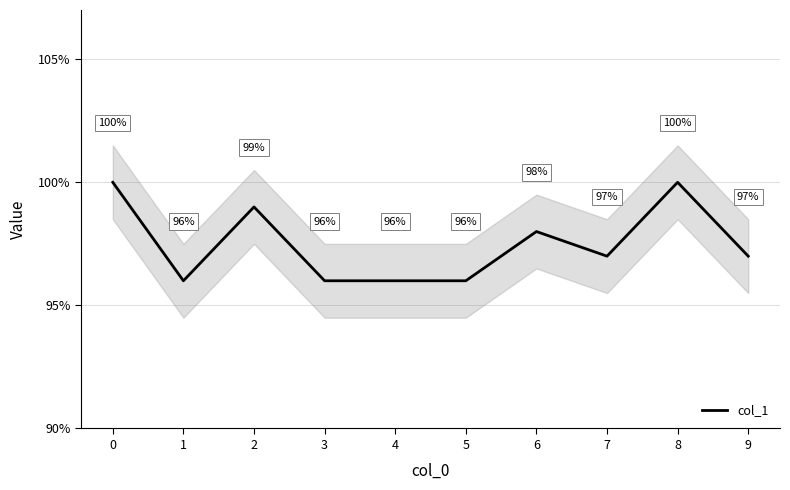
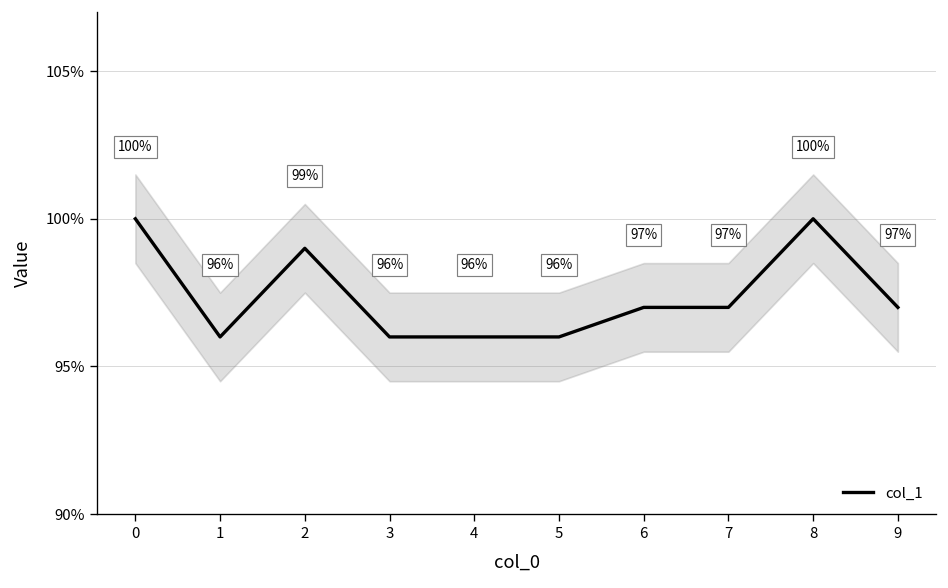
col_1, 6: 98% -> 97%
